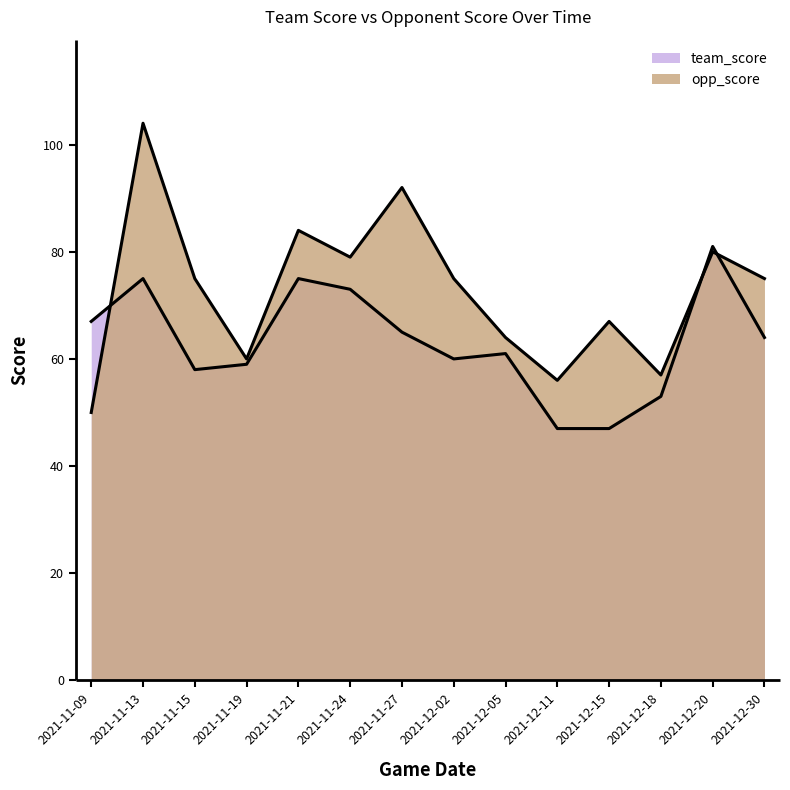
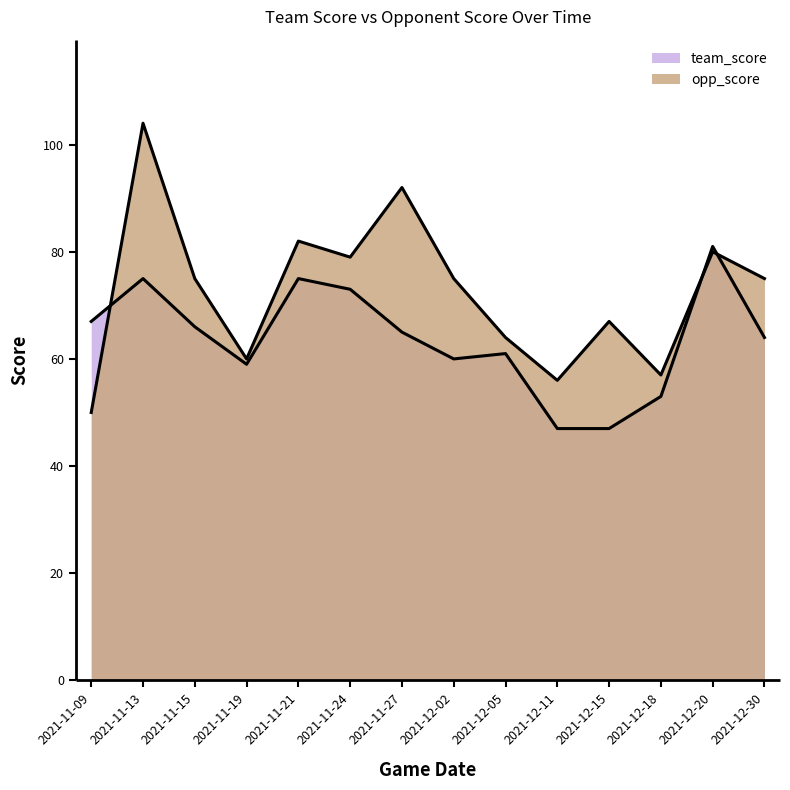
team_score, 2021-11-15: 58 -> 66
opp_score, 2021-11-21: 84 -> 82
